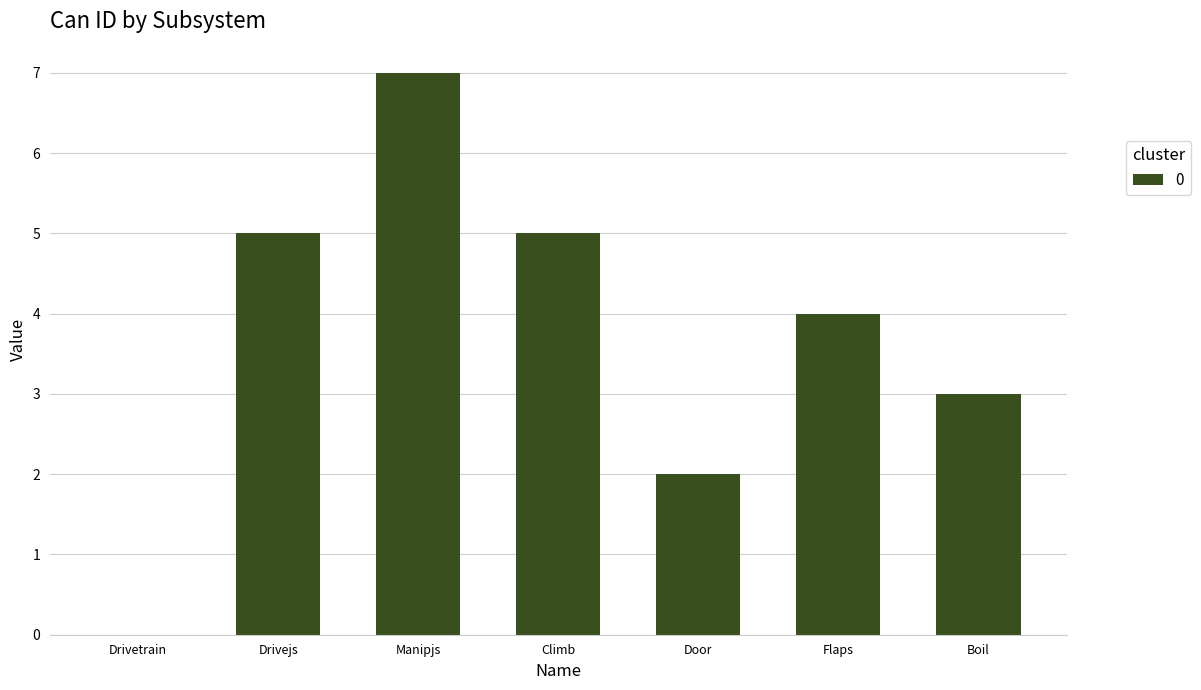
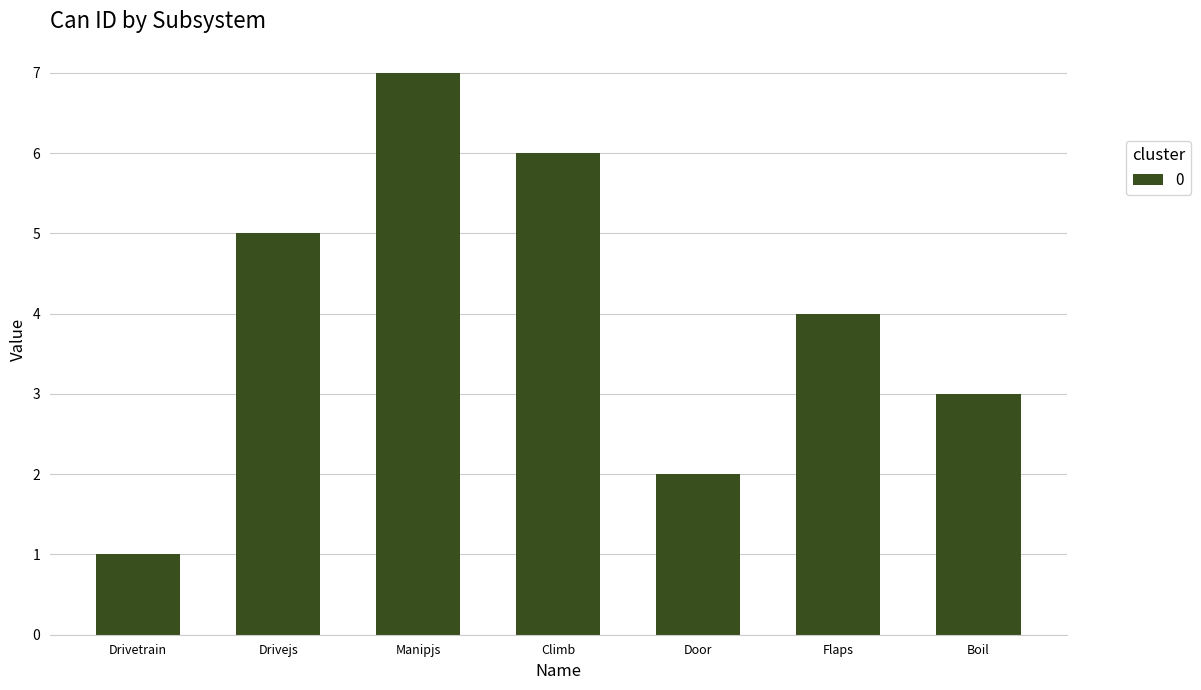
Drivetrain: 0 -> 1
Climb: 5 -> 6
